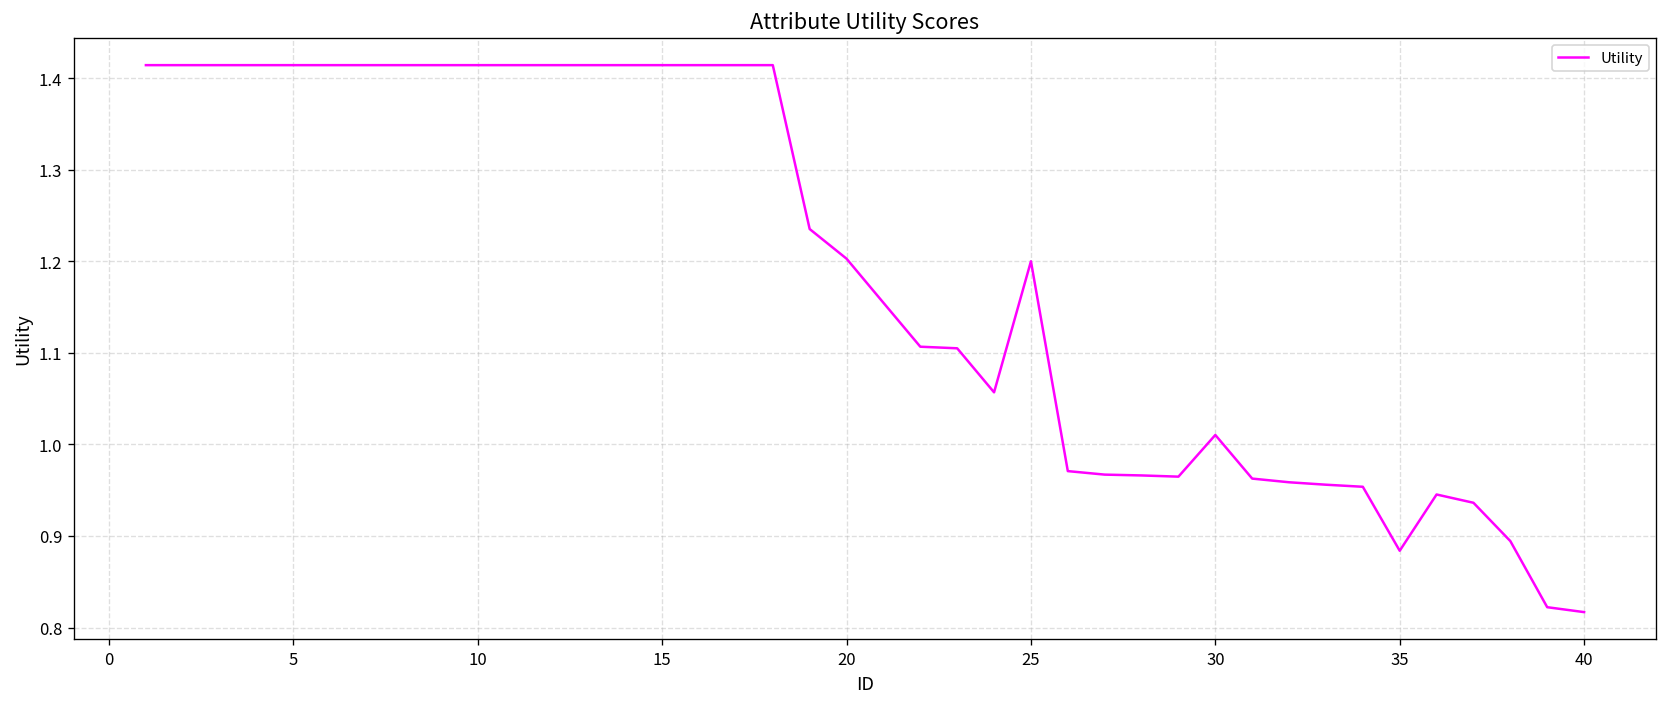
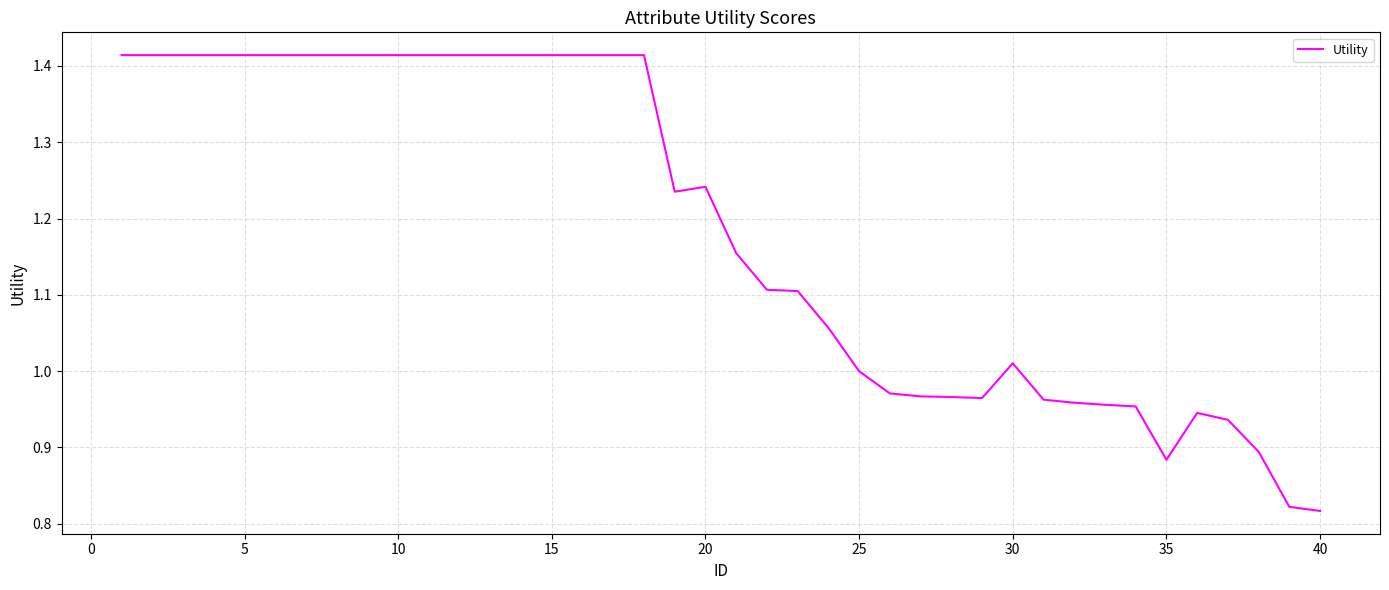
20: 1.20 -> 1.24
25: 1.2 -> 1.0
